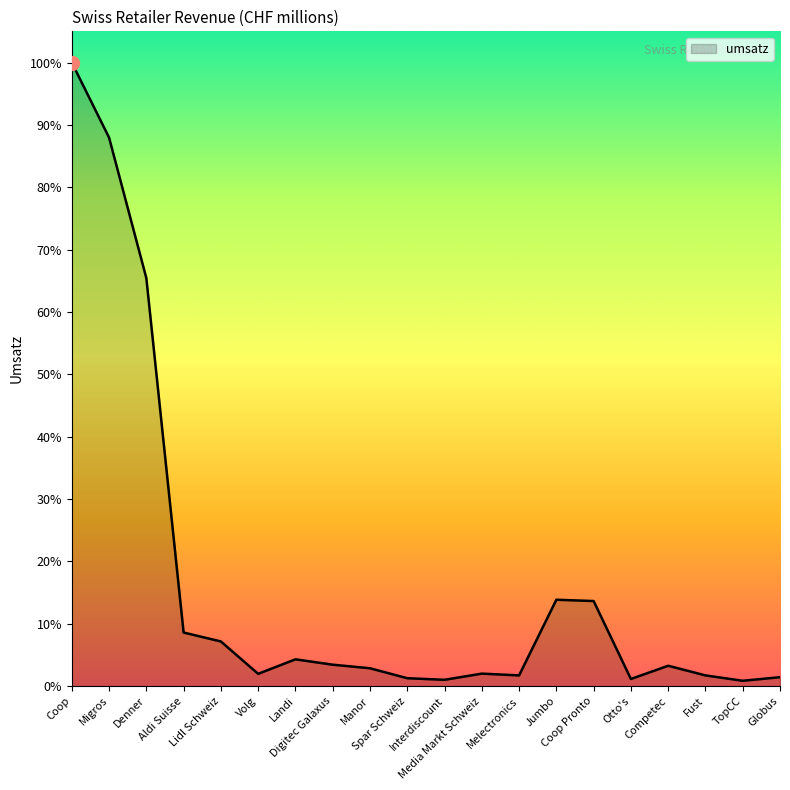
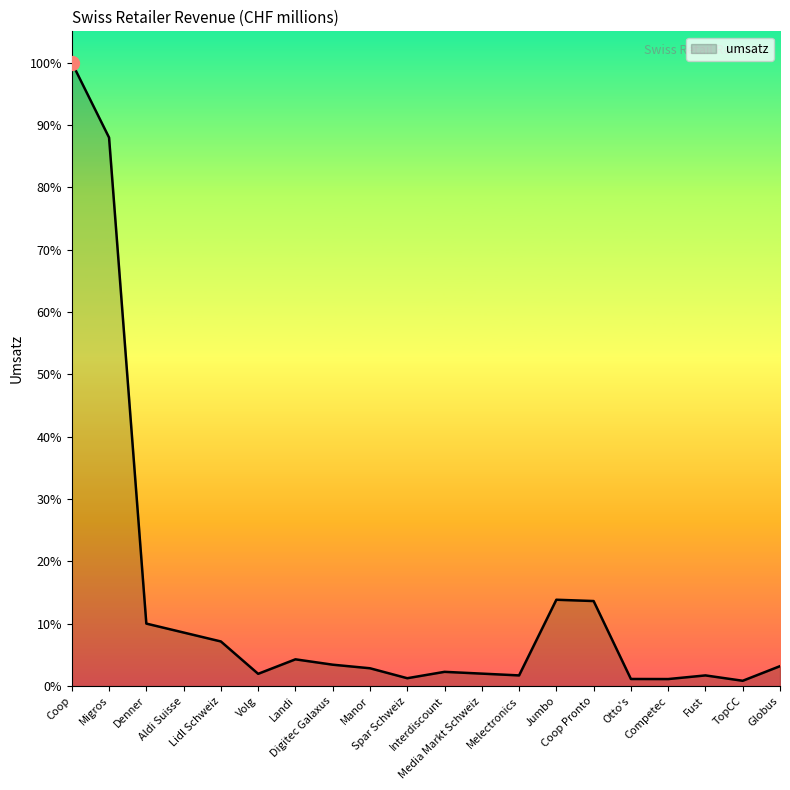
umsatz, Denner: 65% -> 10%
umsatz, Interdiscount: 1% -> 2%
umsatz, Competec: 3% -> 1%
umsatz, Globus: 1% -> 3%
